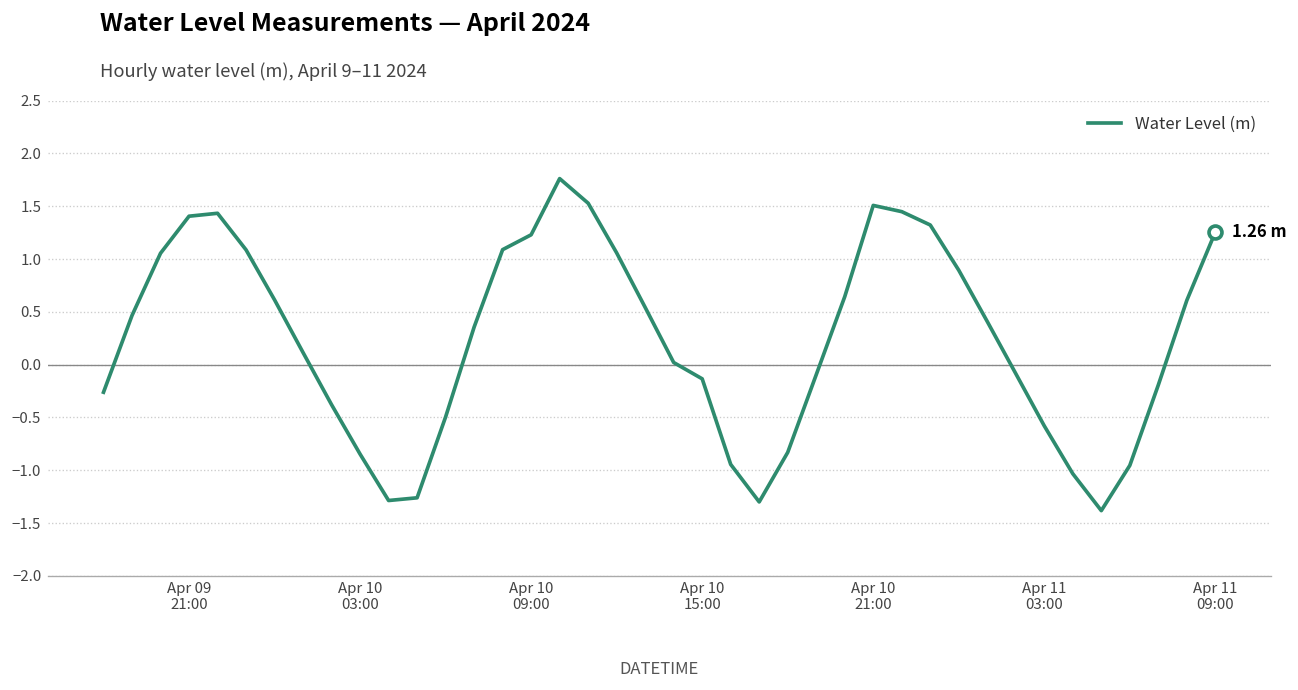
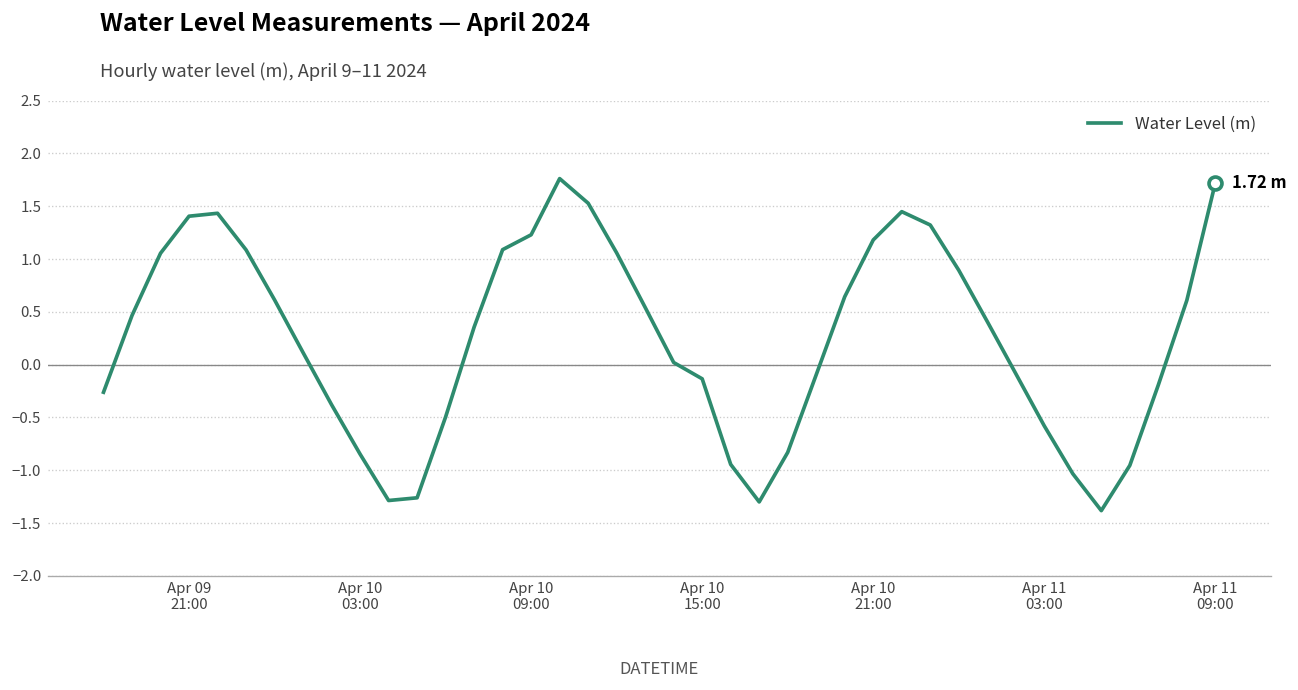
Water Level (m), Apr 10 21:00: 1.5 -> 1.2
Water Level (m), Apr 11 09:00: 1.26 -> 1.72
